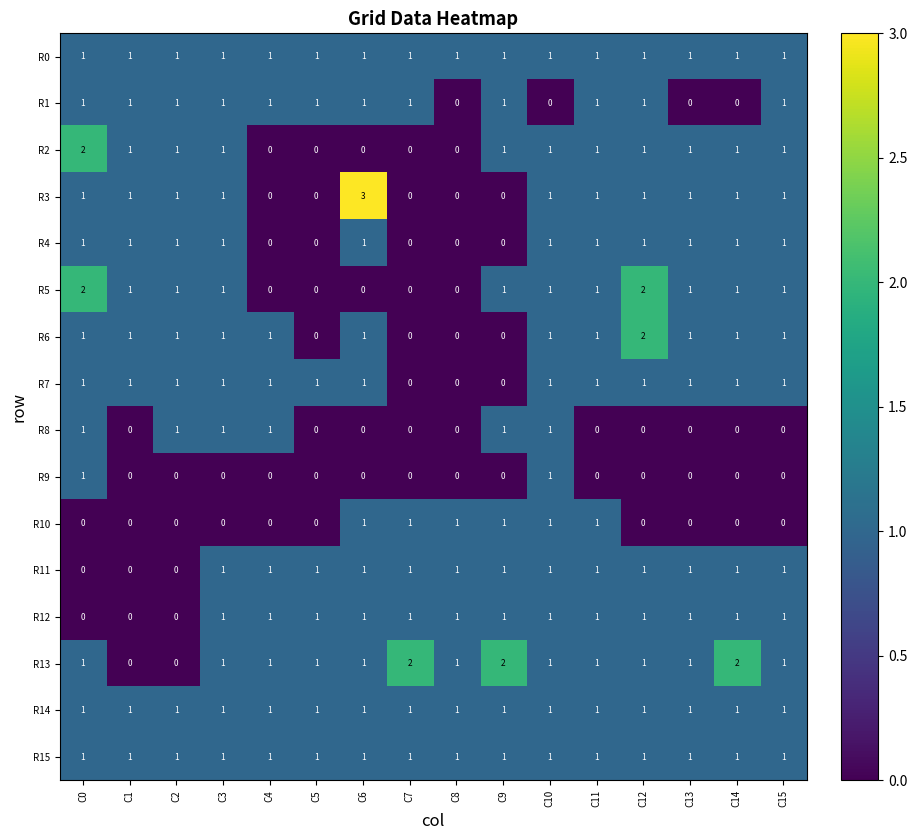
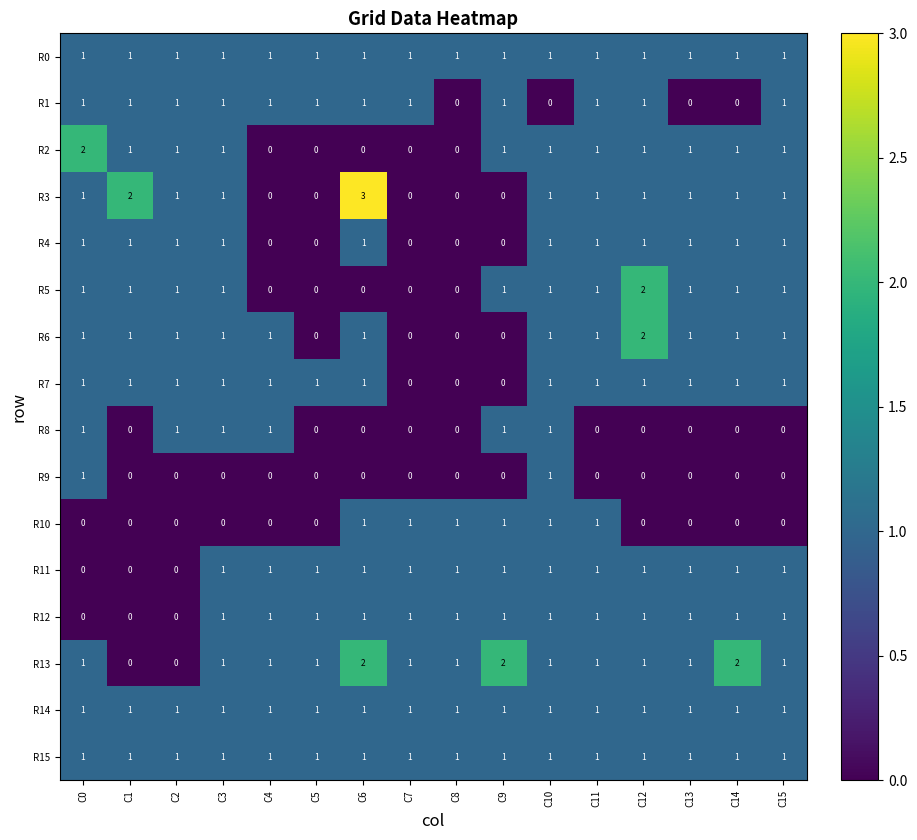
R3, C1: 1 -> 2
R5, C0: 2 -> 1
R13, C6: 1 -> 2
R13, C7: 2 -> 1
